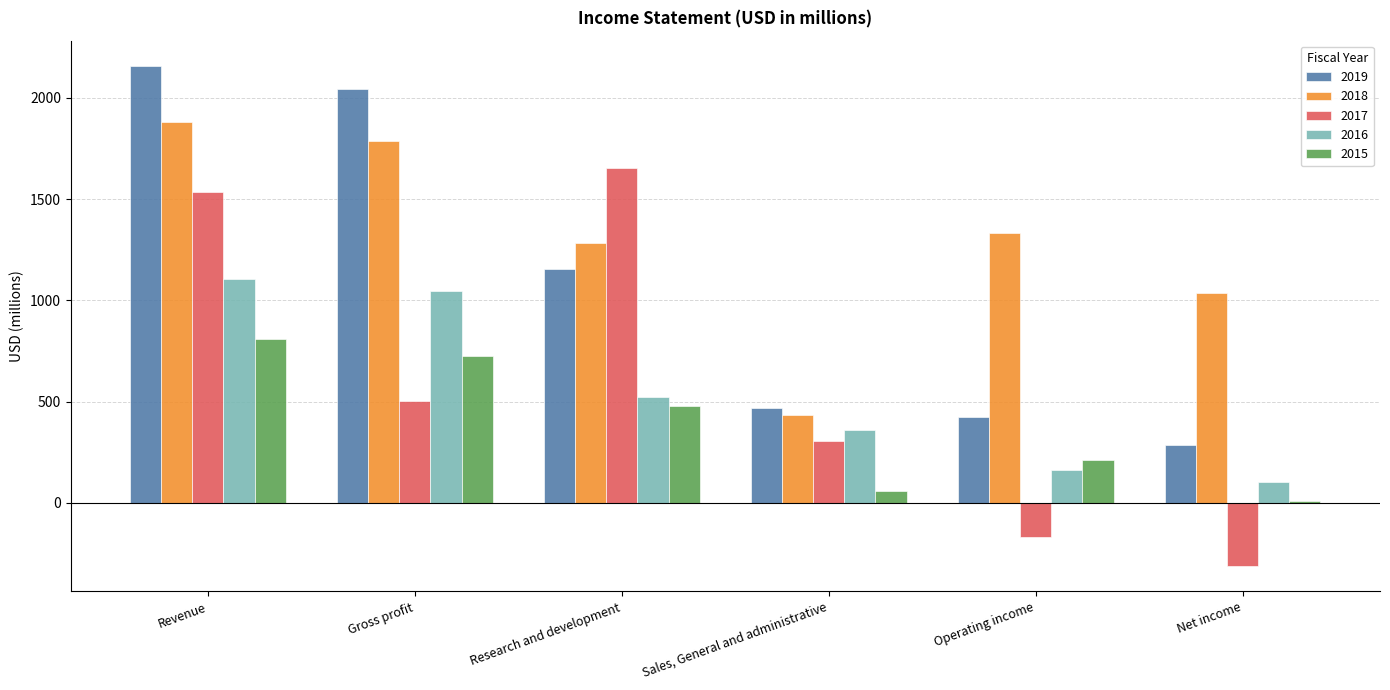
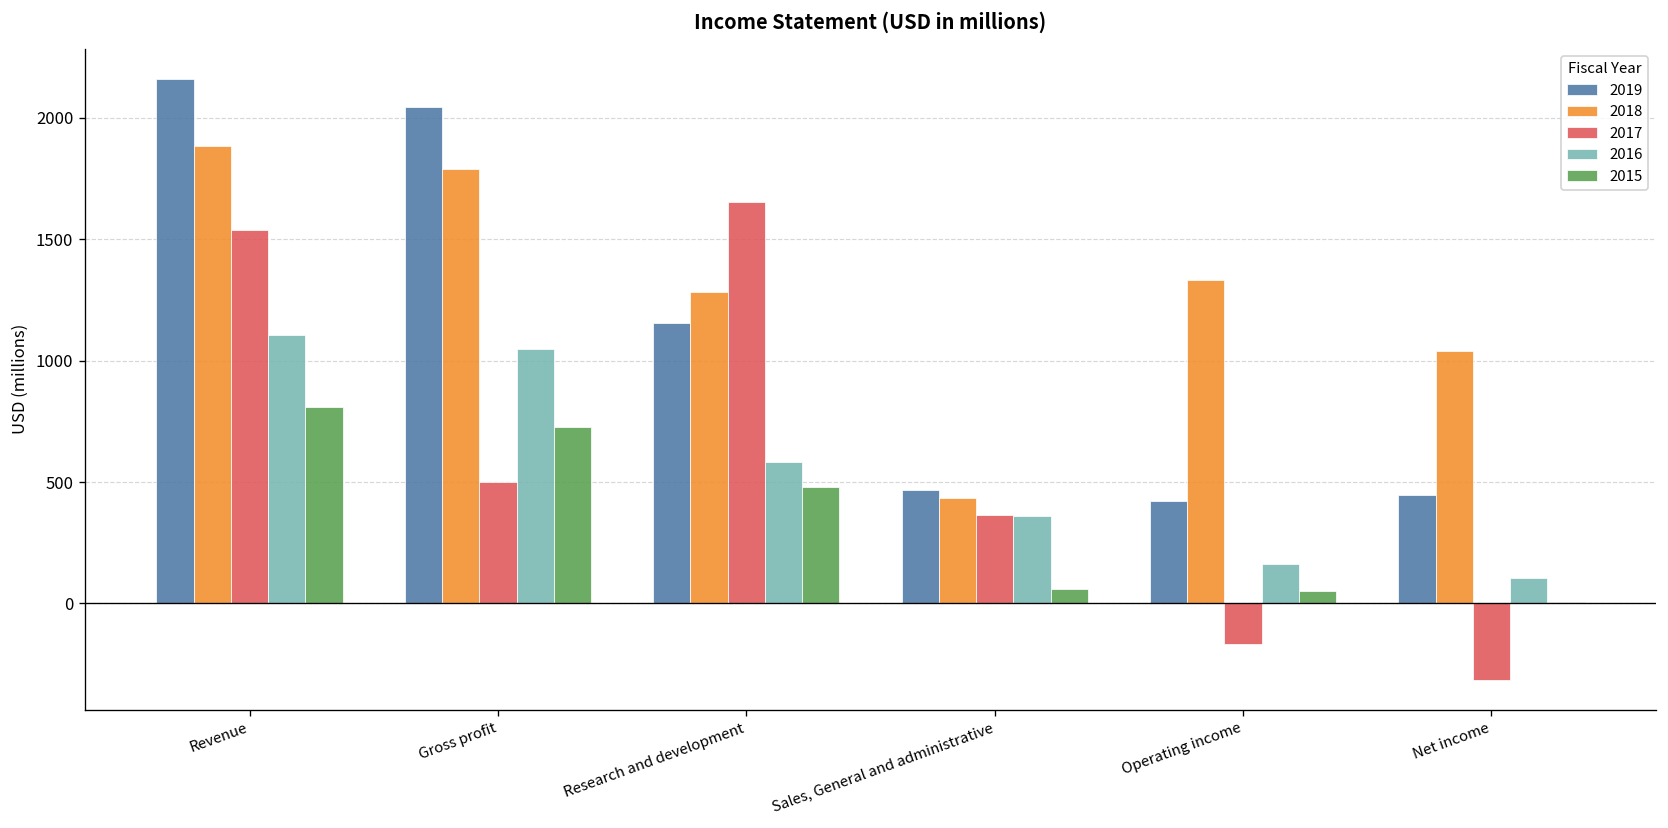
2016, Research and development: 520 -> 580
2017, Sales, General and administrative: 310 -> 370
2015, Operating income: 210 -> 50
2019, Net income: 280 -> 450
